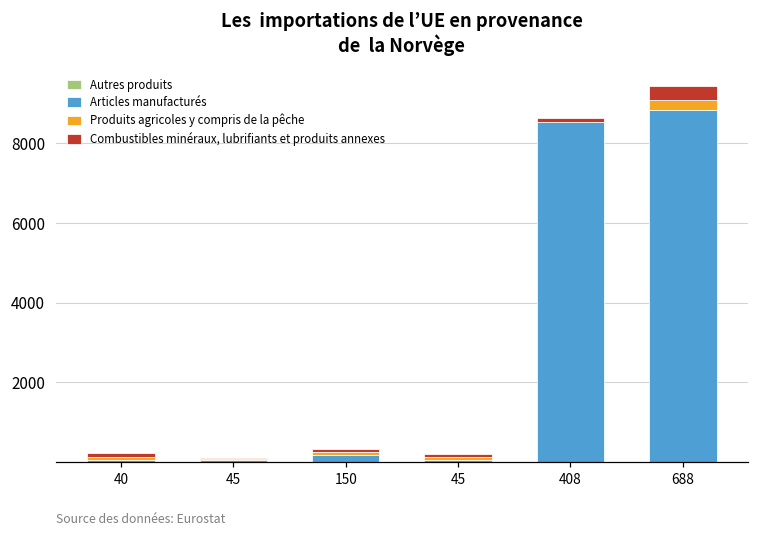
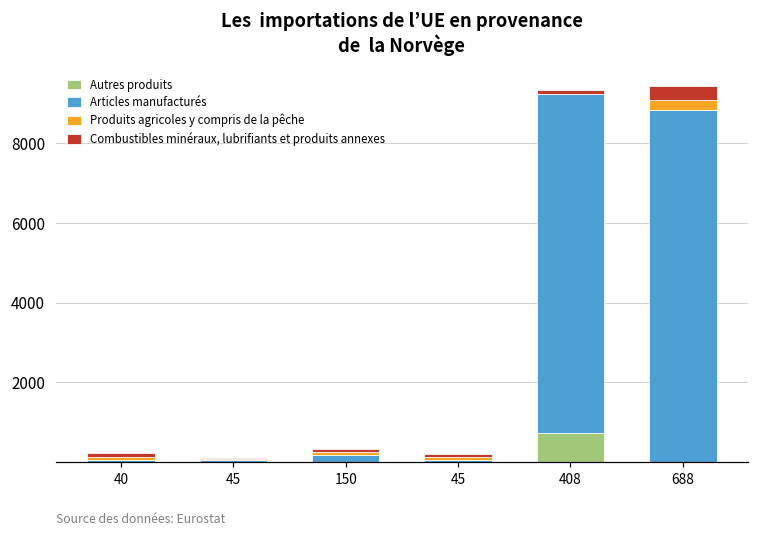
Autres produits, 408: 0 -> 700
